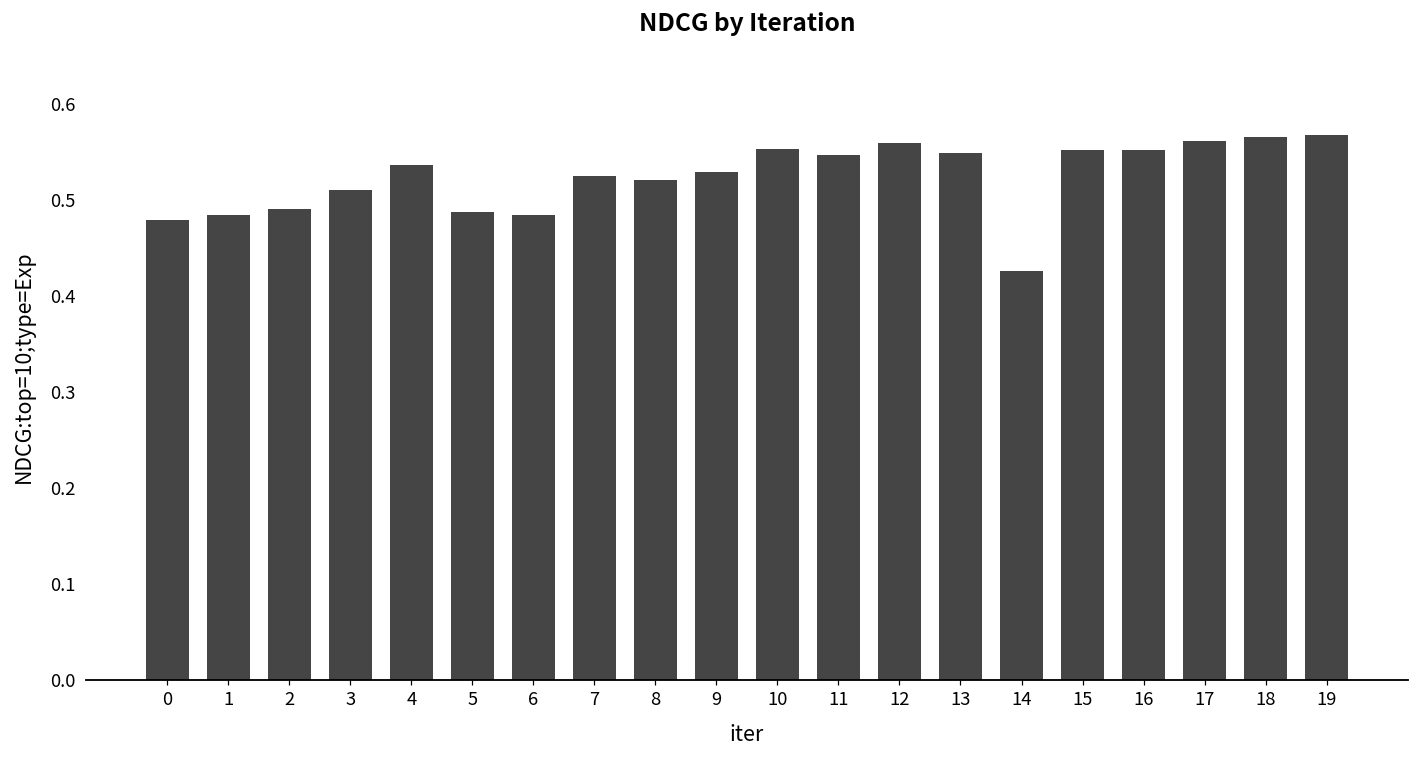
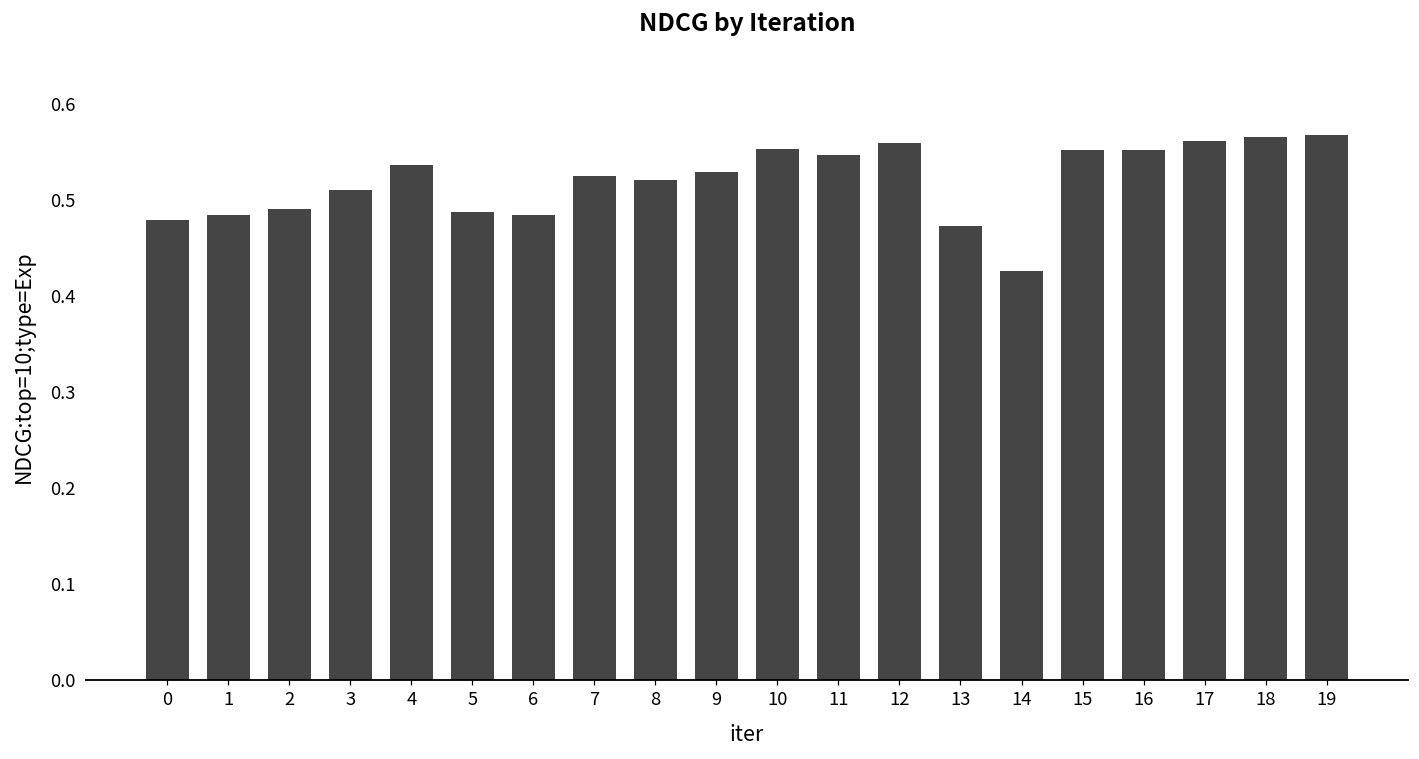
13: 0.55 -> 0.47
